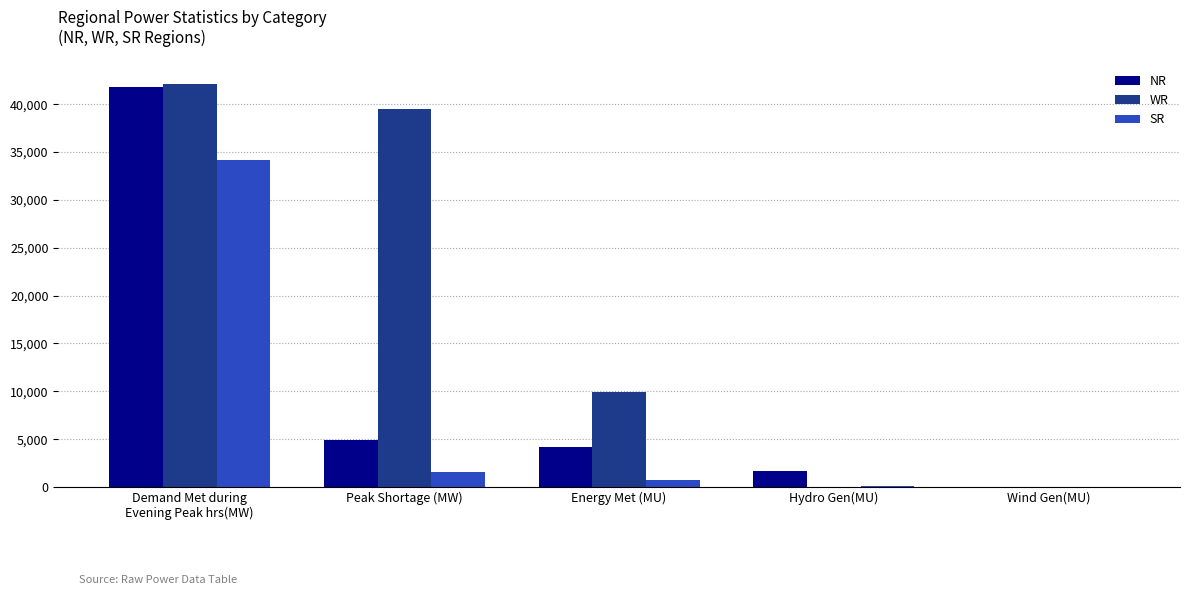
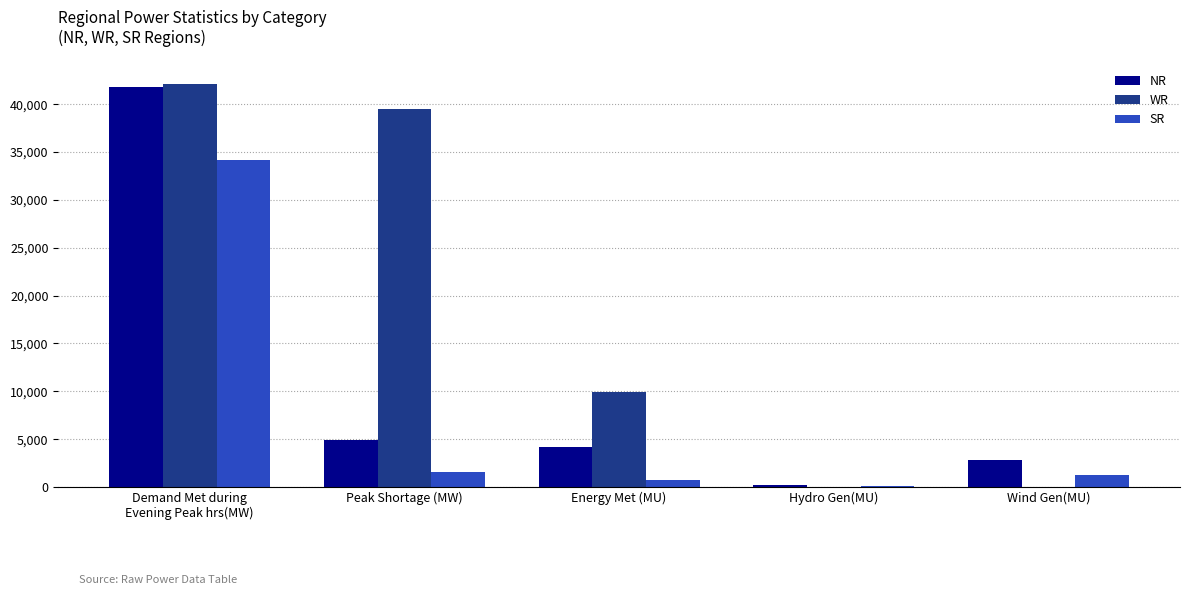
NR, Hydro Gen(MU): 2,000 -> 0
NR, Wind Gen(MU): 0 -> 3,000
SR, Wind Gen(MU): 0 -> 1,000
